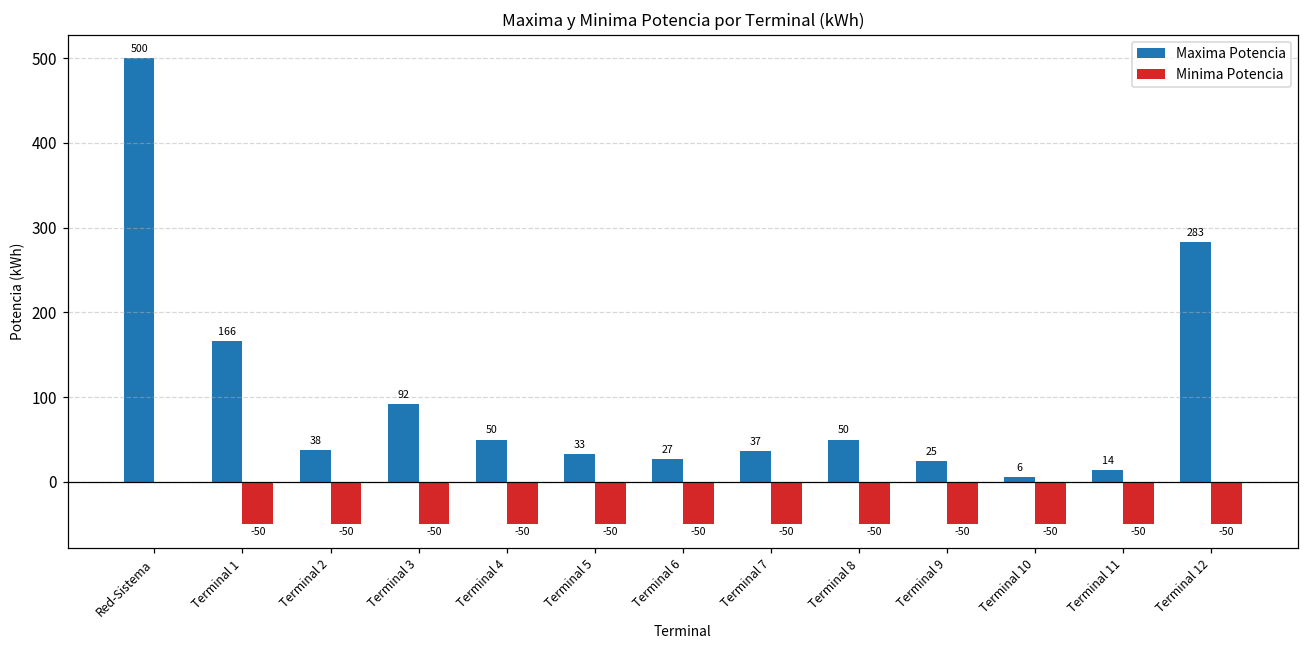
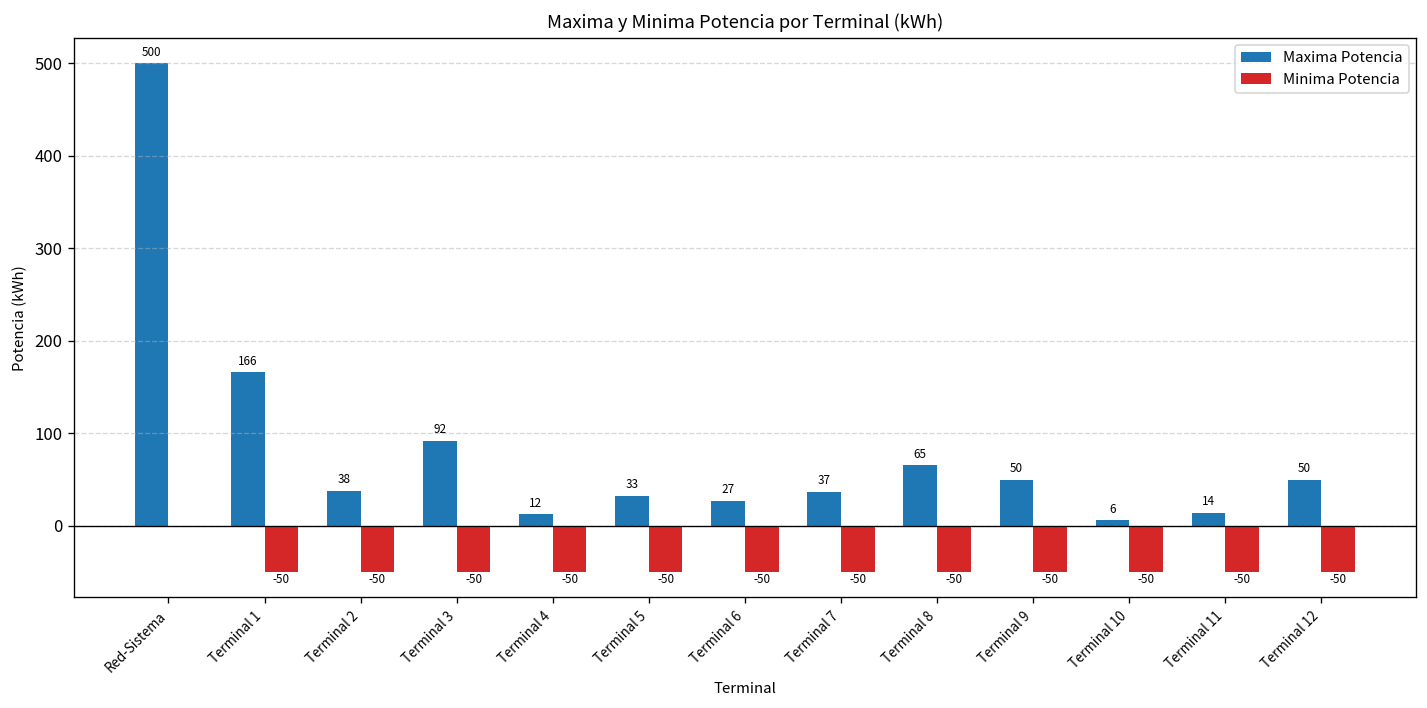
Maxima Potencia, Terminal 4: 50 -> 12
Maxima Potencia, Terminal 8: 50 -> 65
Maxima Potencia, Terminal 9: 25 -> 50
Maxima Potencia, Terminal 12: 283 -> 50
